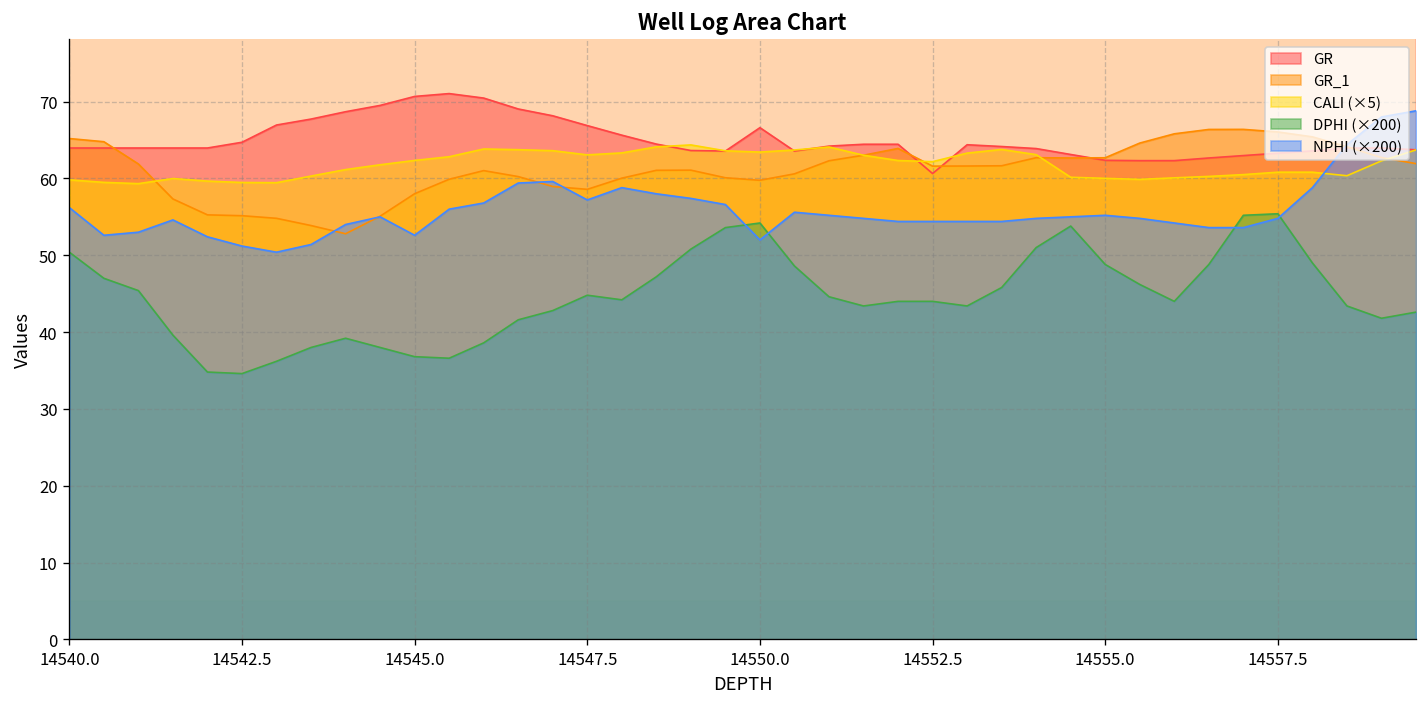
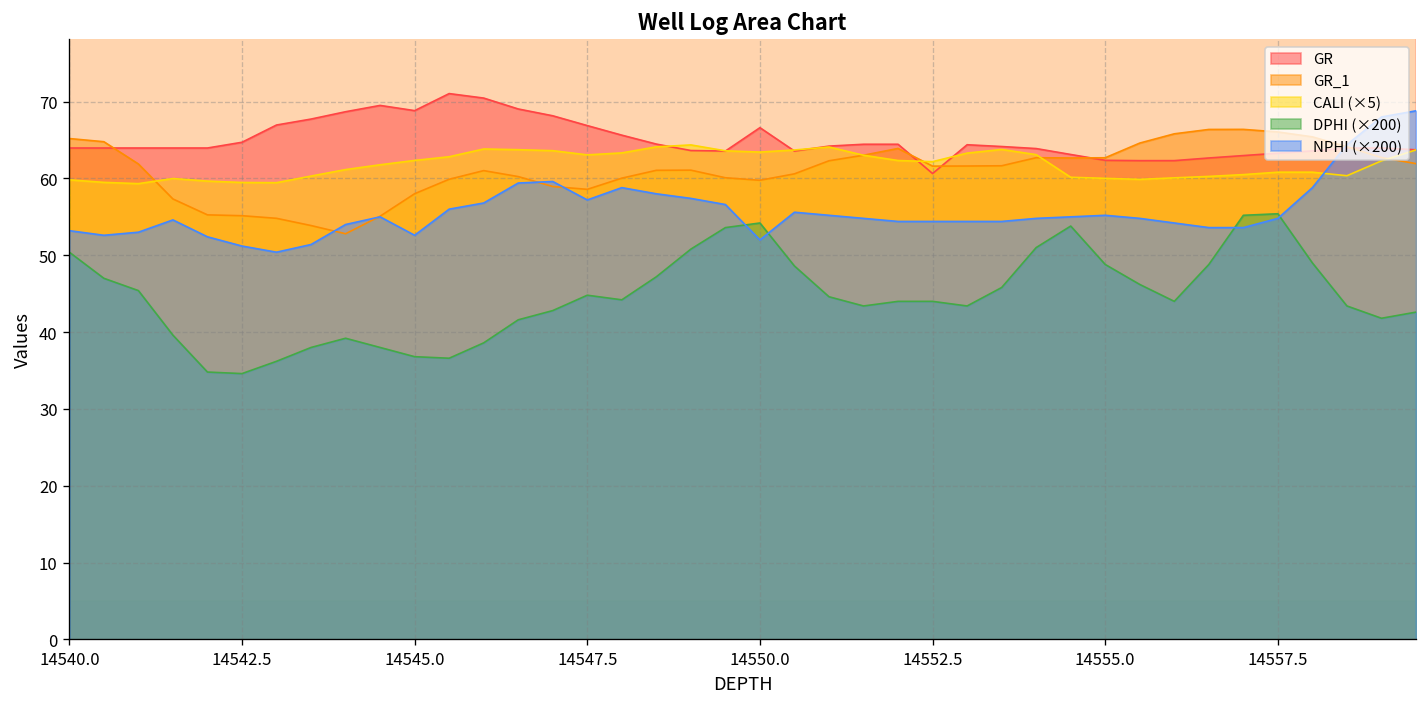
NPHI (×200), 14540.0: 56 -> 53
GR, 14545.0: 71 -> 69
